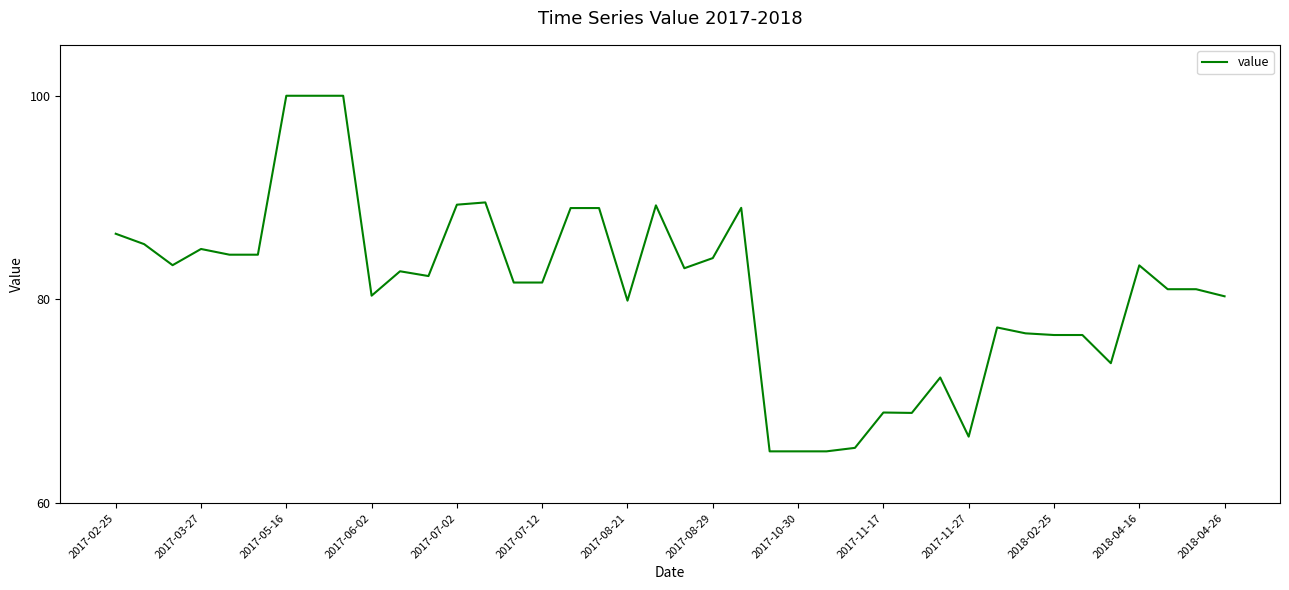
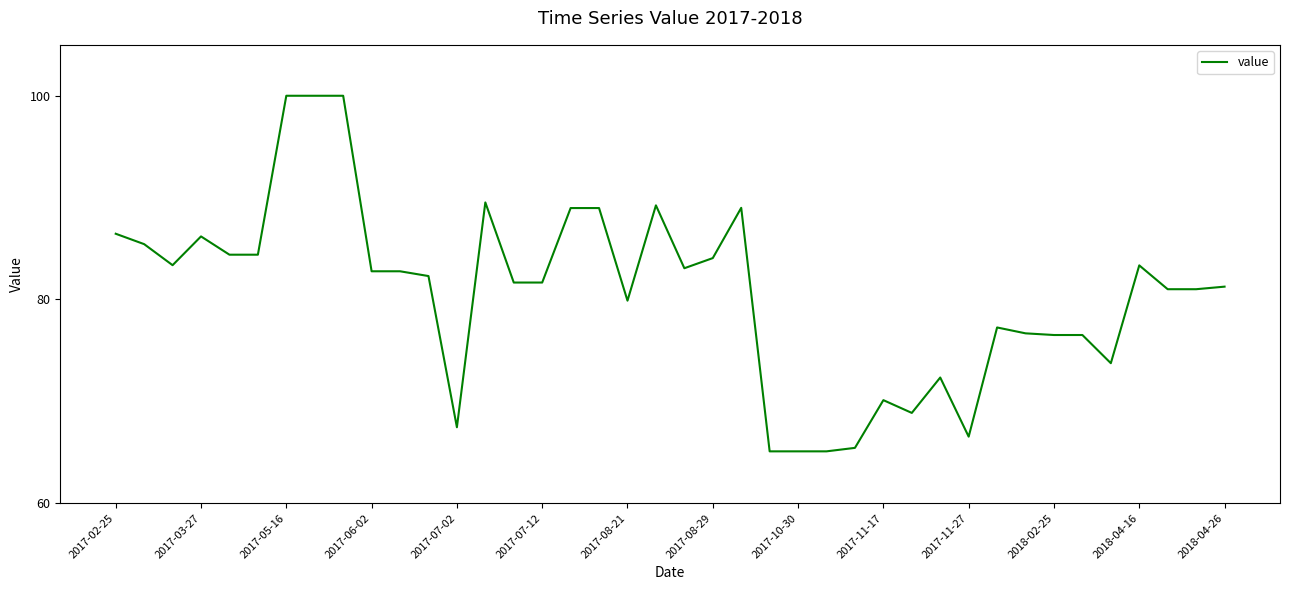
2017-03-27: 85.0 -> 86.2
2017-06-02: 80.4 -> 82.8
2017-07-02: 89.3 -> 67.5
2017-11-17: 68.9 -> 70.1
2018-04-26: 80.3 -> 81.3
